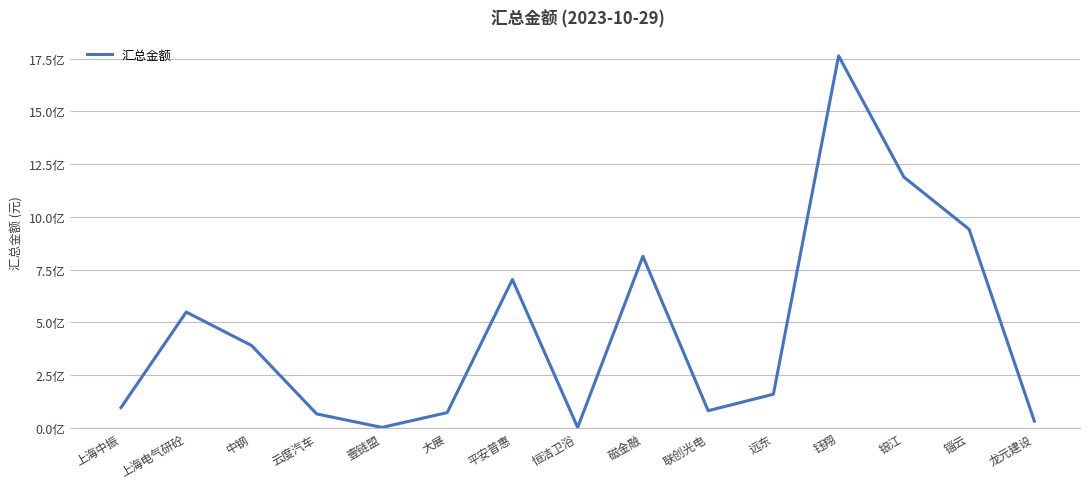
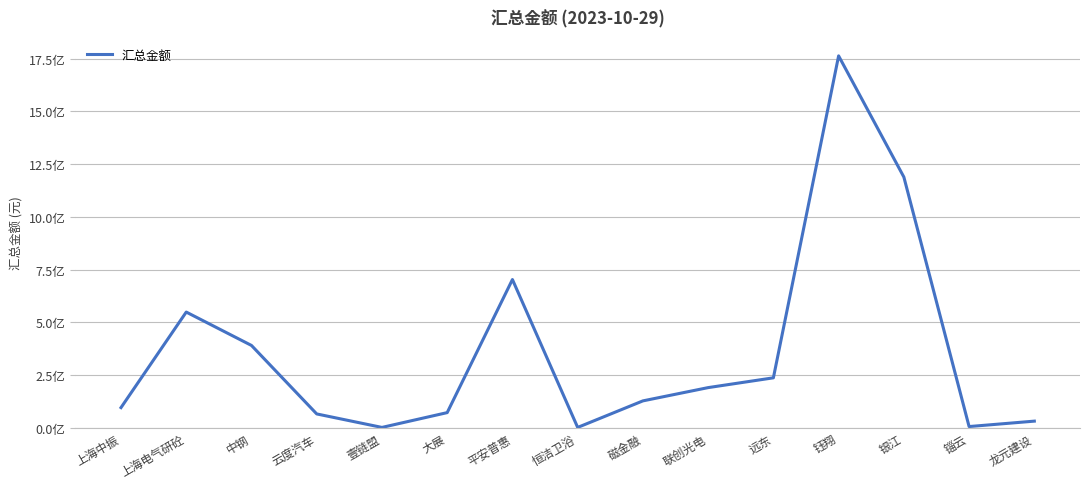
磁金融: 8.1亿 -> 1.3亿
联创光电: 0.8亿 -> 1.9亿
远东: 1.6亿 -> 2.4亿
锱云: 9.4亿 -> 0.1亿
